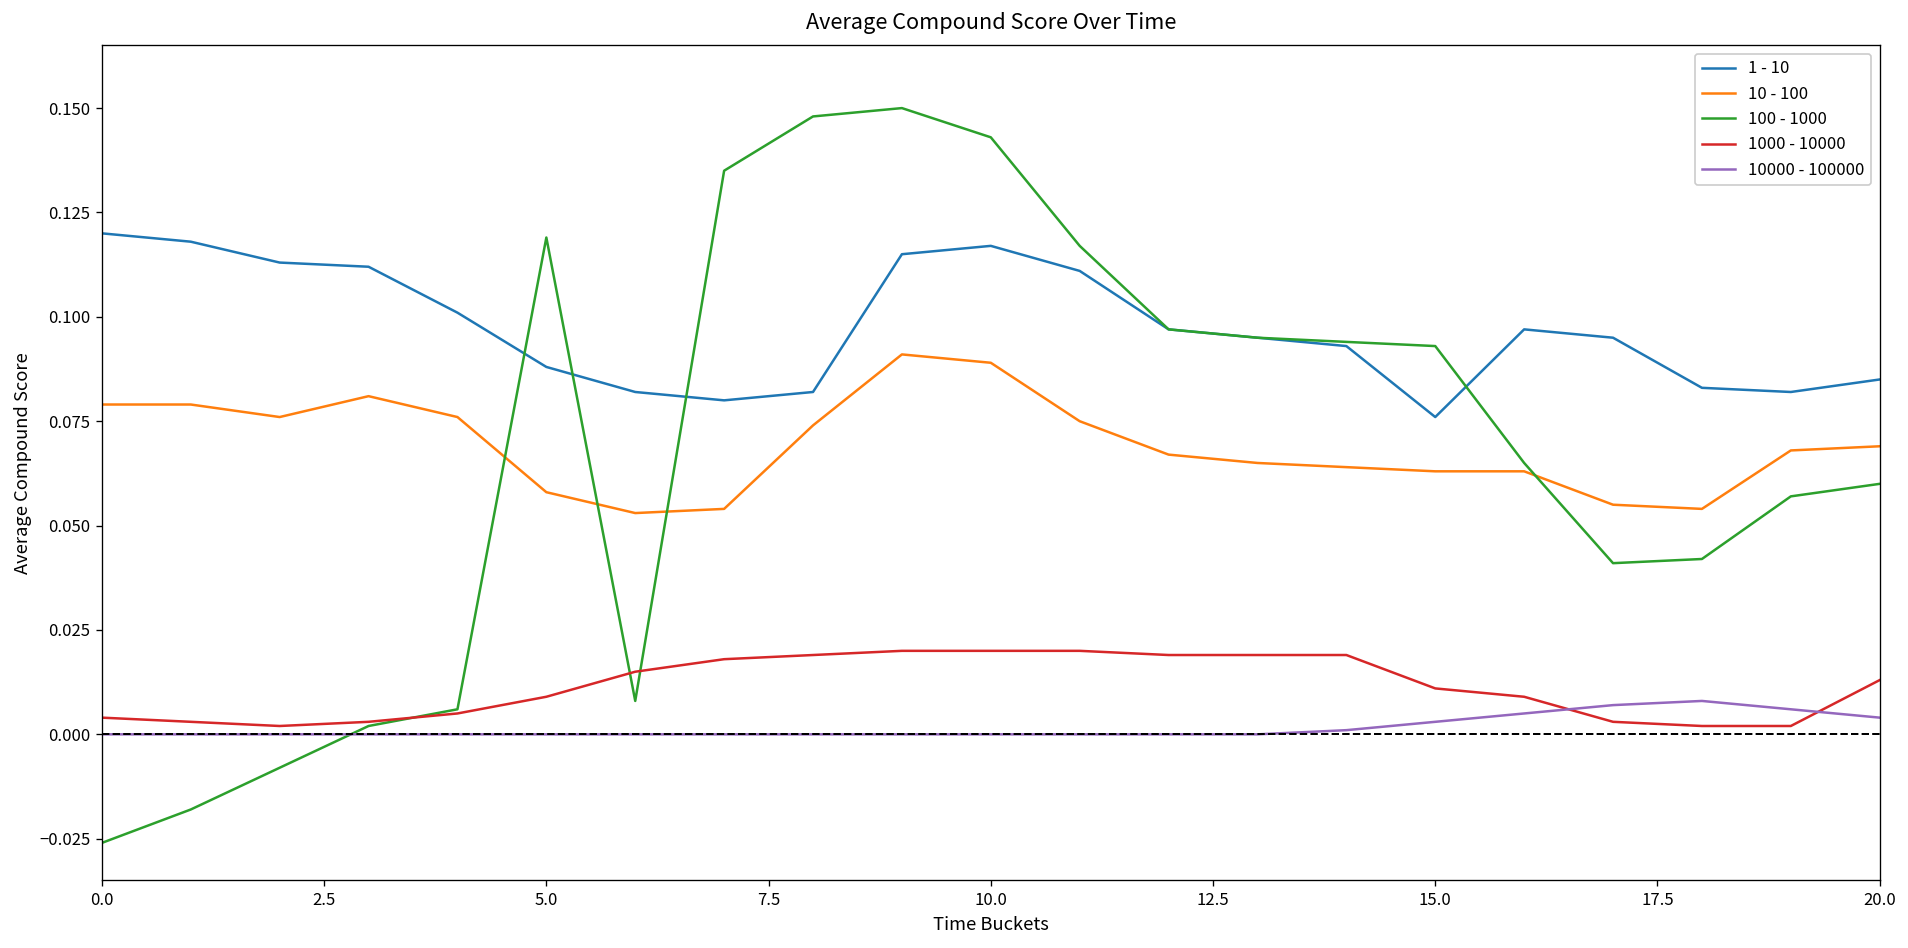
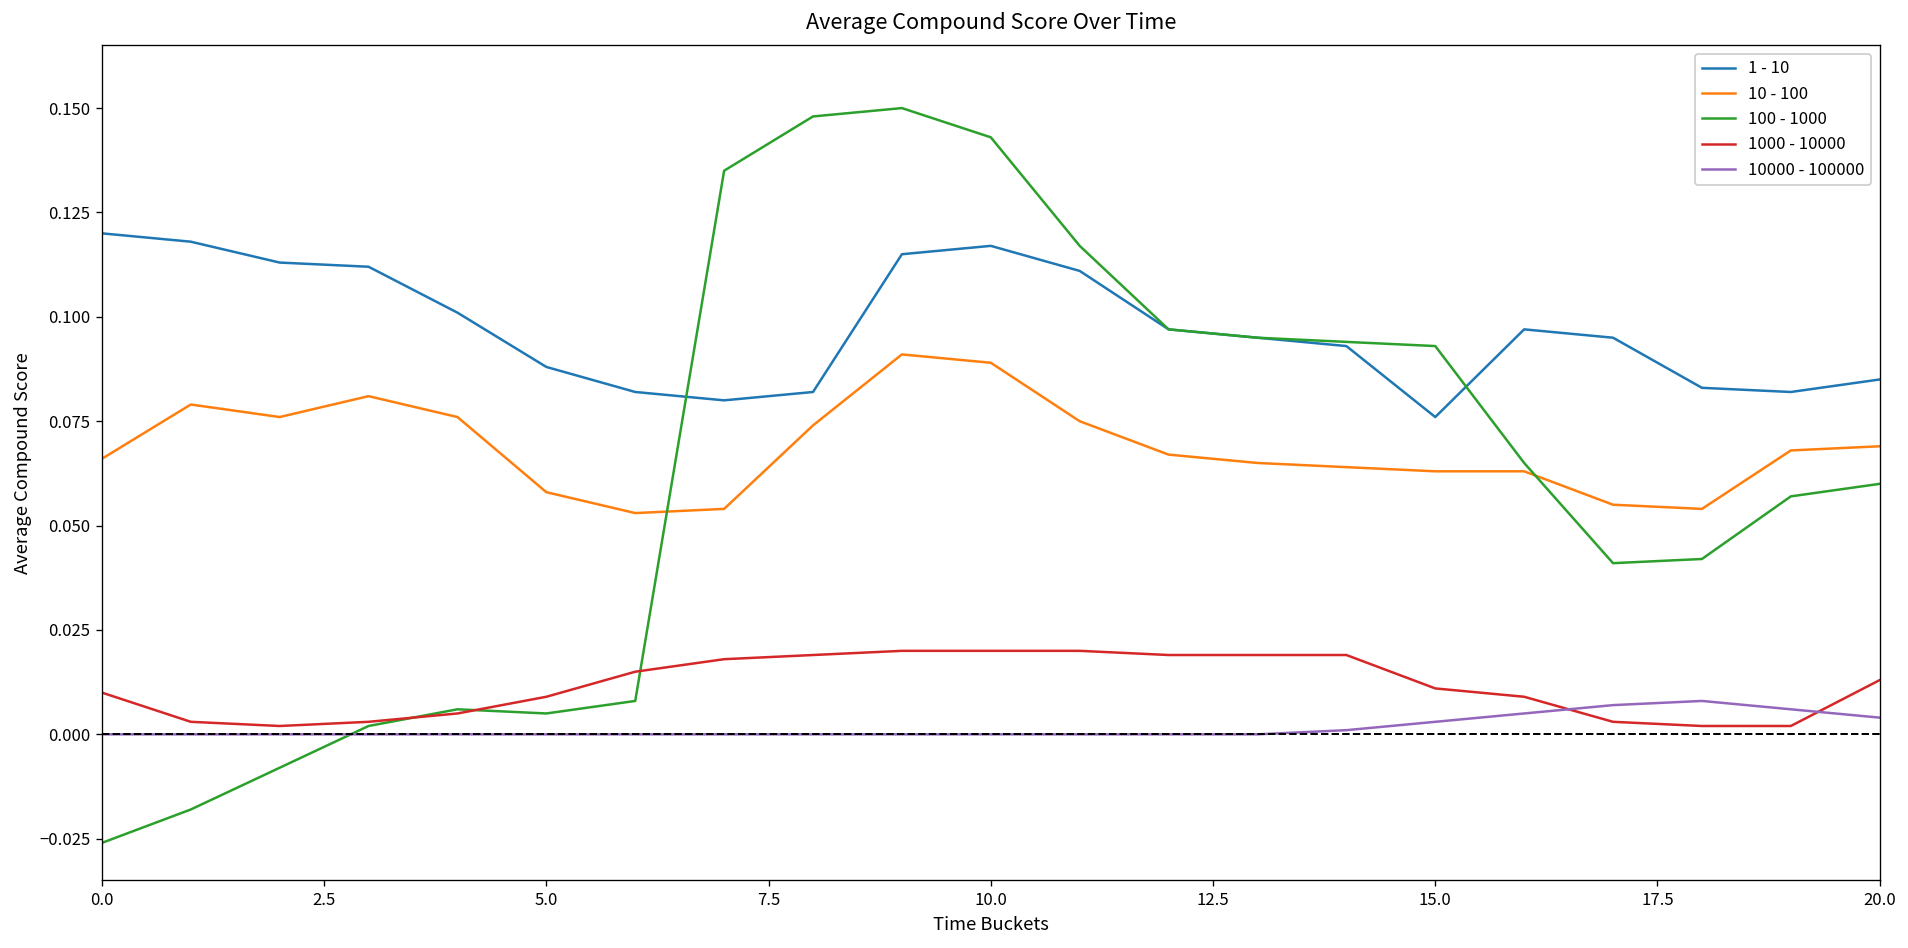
10 - 100, 0.0: 0.079 -> 0.066
1000 - 10000, 0.0: 0.004 -> 0.010
100 - 1000, 5.0: 0.119 -> 0.005
